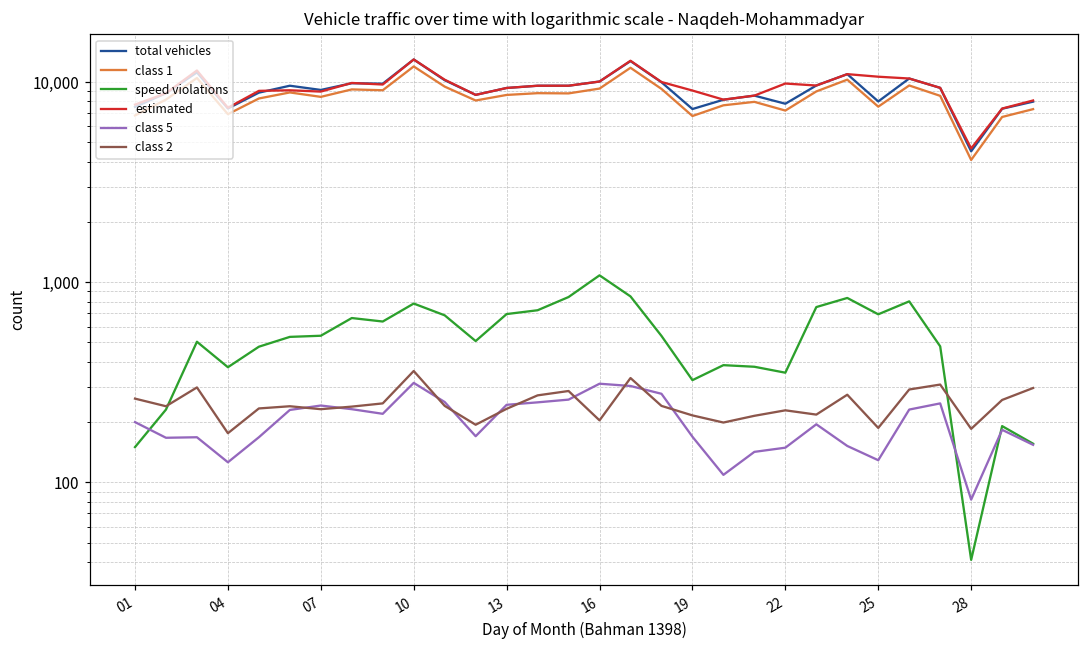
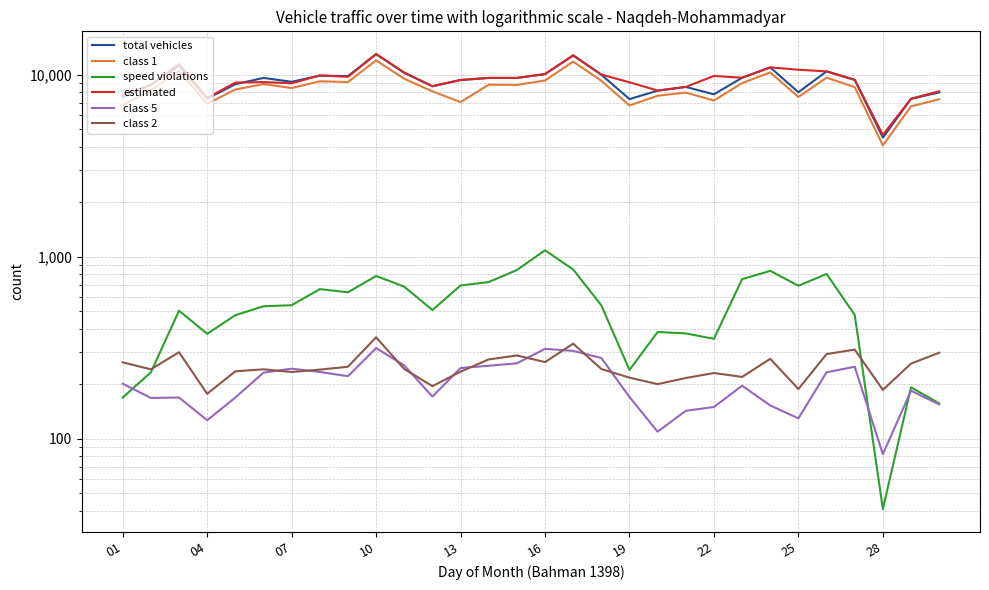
speed violations, 01: 150 -> 170
class 1, 13: 9,000 -> 7,100
class 2, 16: 200 -> 260
speed violations, 19: 320 -> 240
